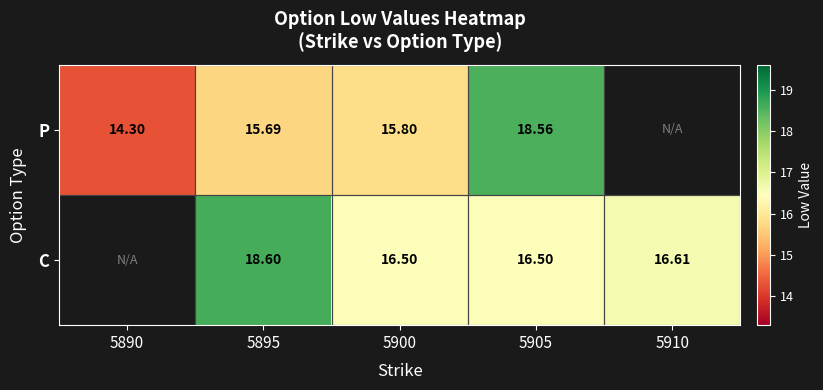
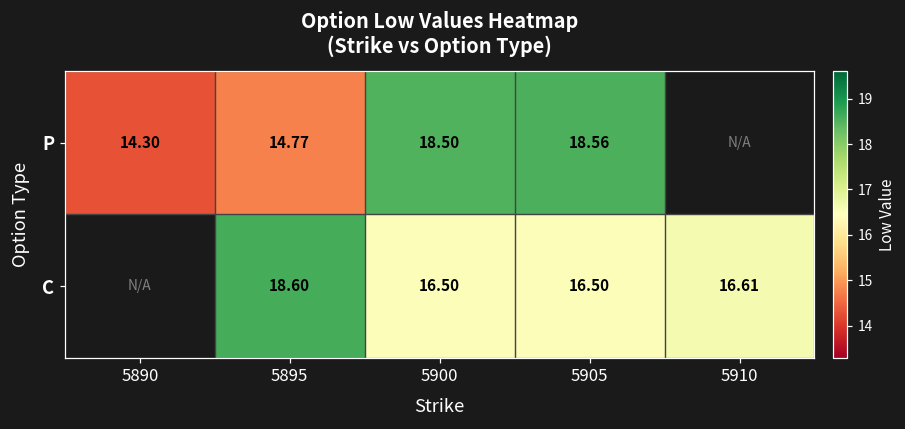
P, 5895: 15.69 -> 14.77
P, 5900: 15.80 -> 18.50
